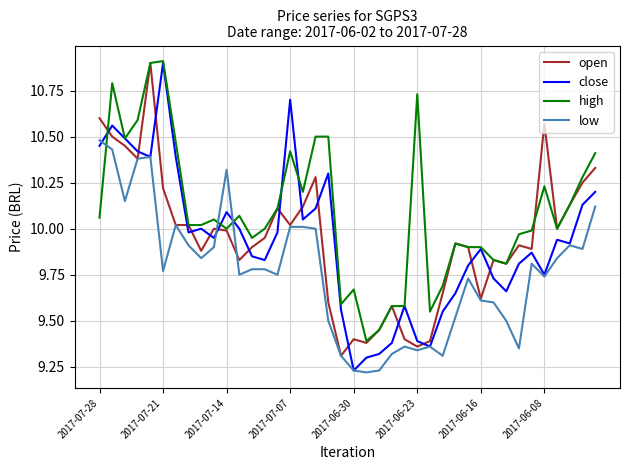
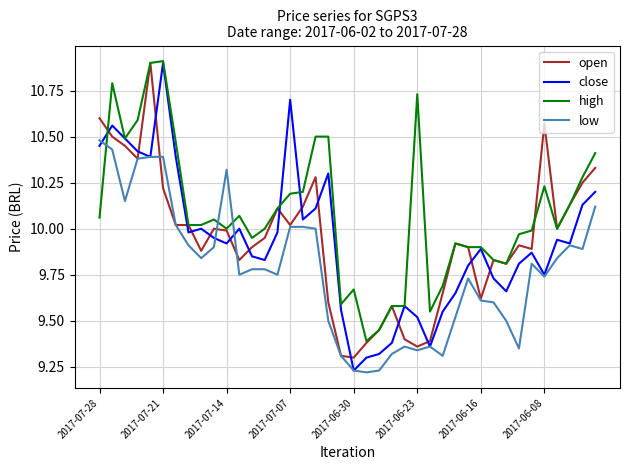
low, 2017-07-21: 9.77 -> 10.39
close, 2017-07-14: 10.09 -> 9.92
high, 2017-07-07: 10.42 -> 10.19
open, 2017-06-30: 9.4 -> 9.3
close, 2017-06-23: 9.39 -> 9.52
